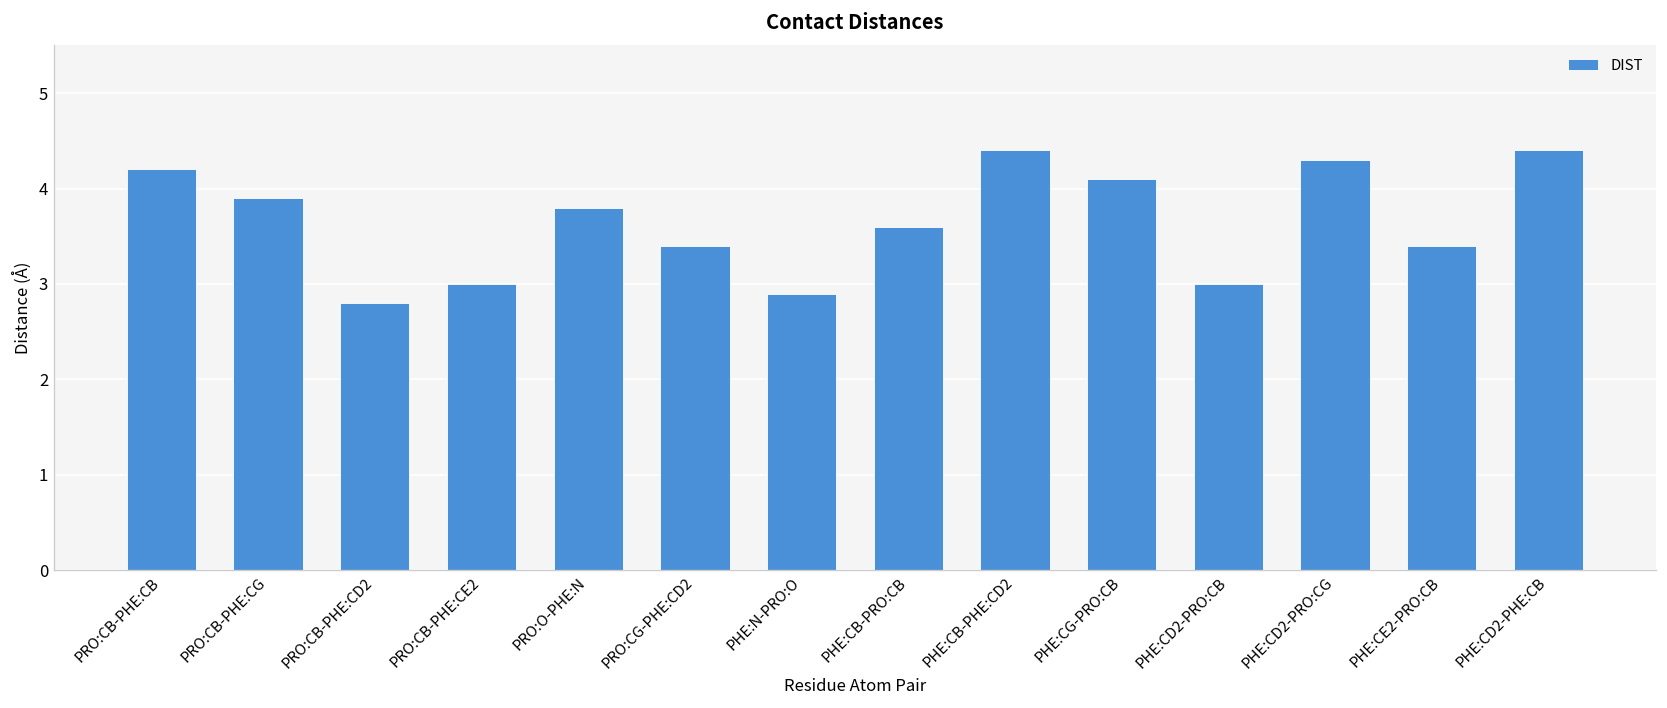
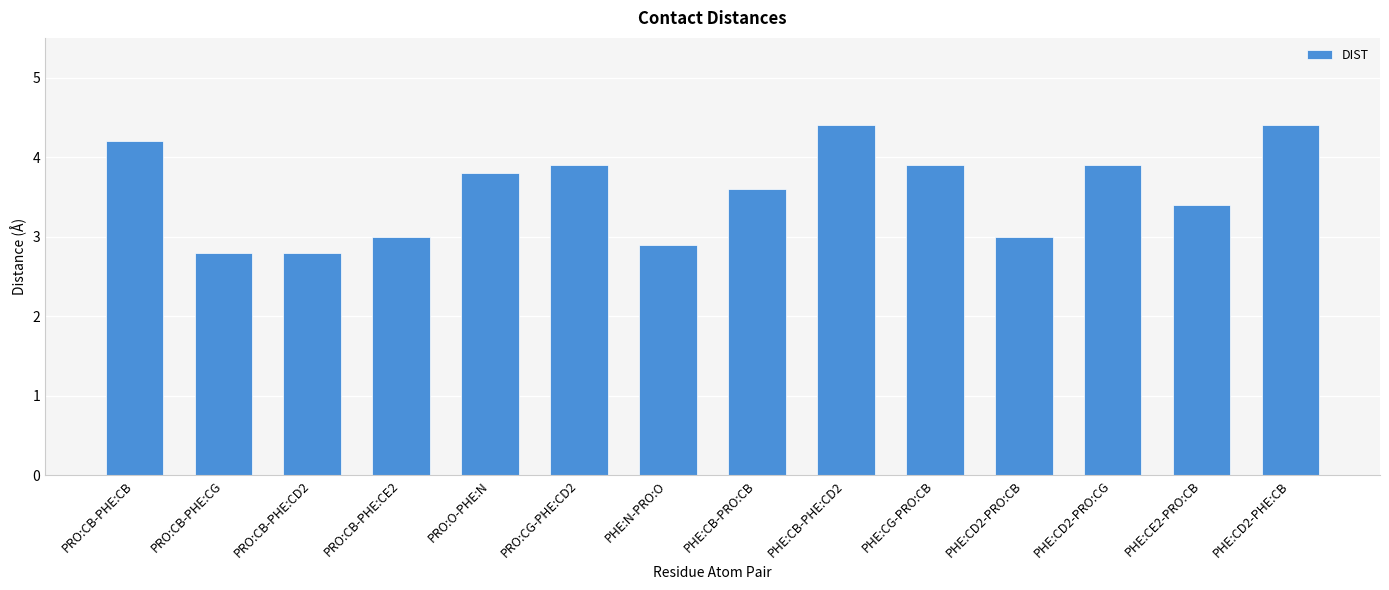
PRO:CB-PHE:CG: 3.9 -> 2.8
PRO:CG-PHE:CD2: 3.4 -> 3.9
PHE:CG-PRO:CB: 4.1 -> 3.9
PHE:CD2-PRO:CG: 4.3 -> 3.9
